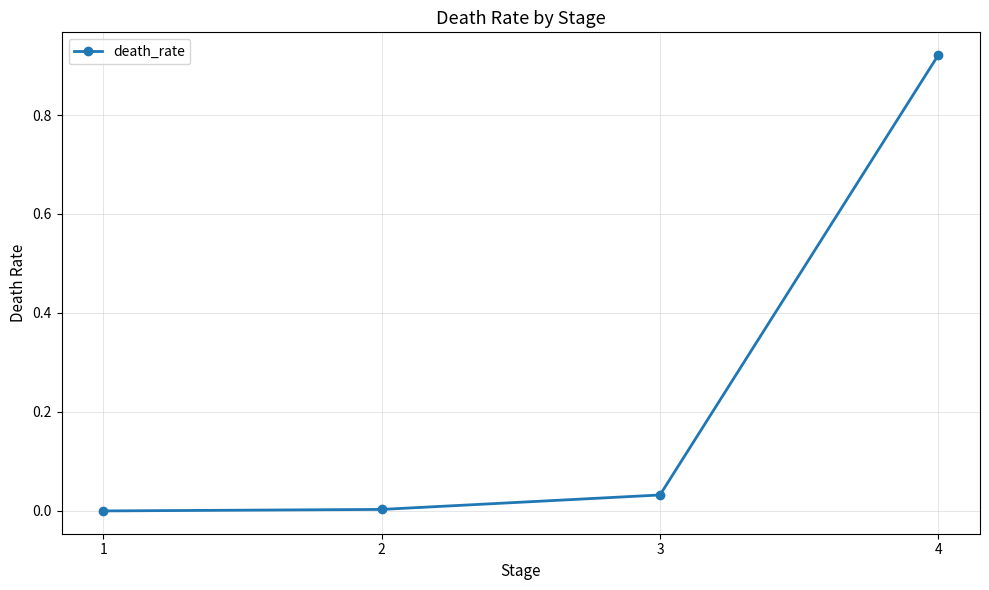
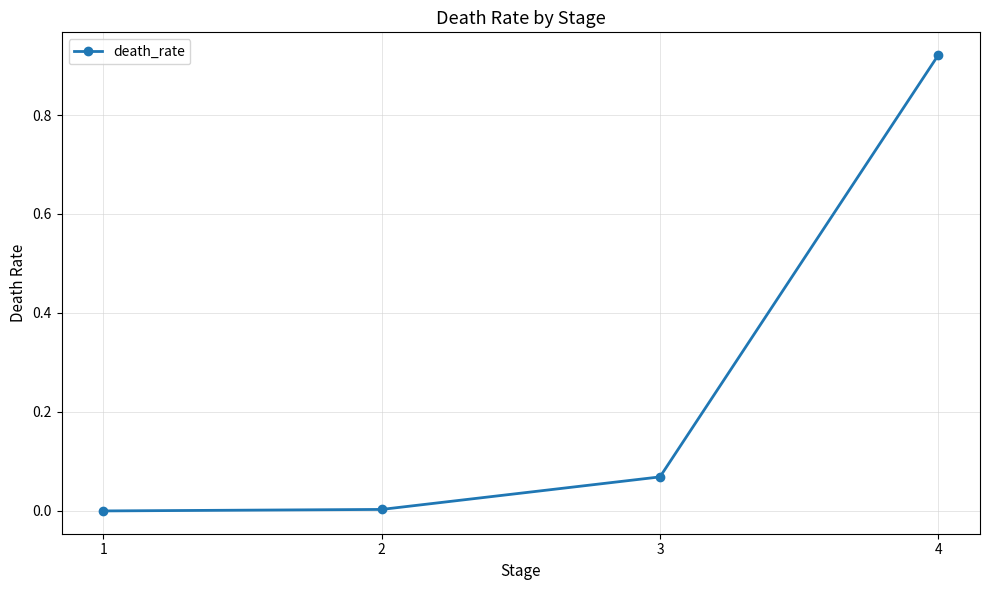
3: 0.03 -> 0.07
